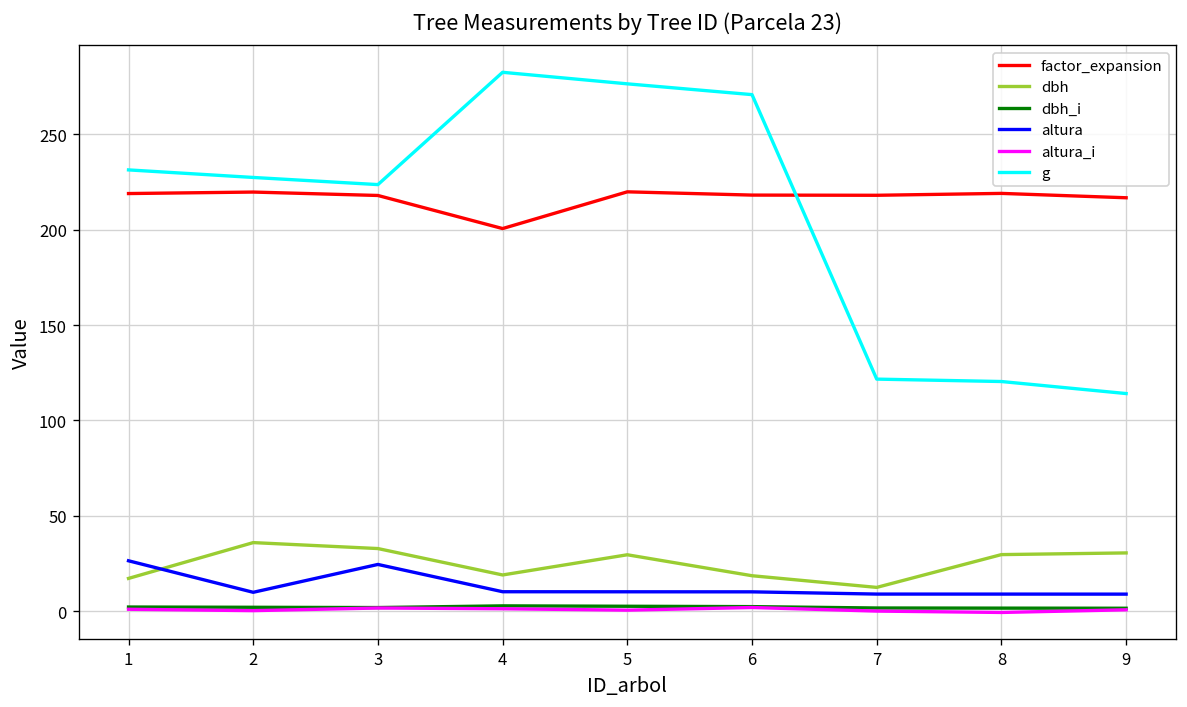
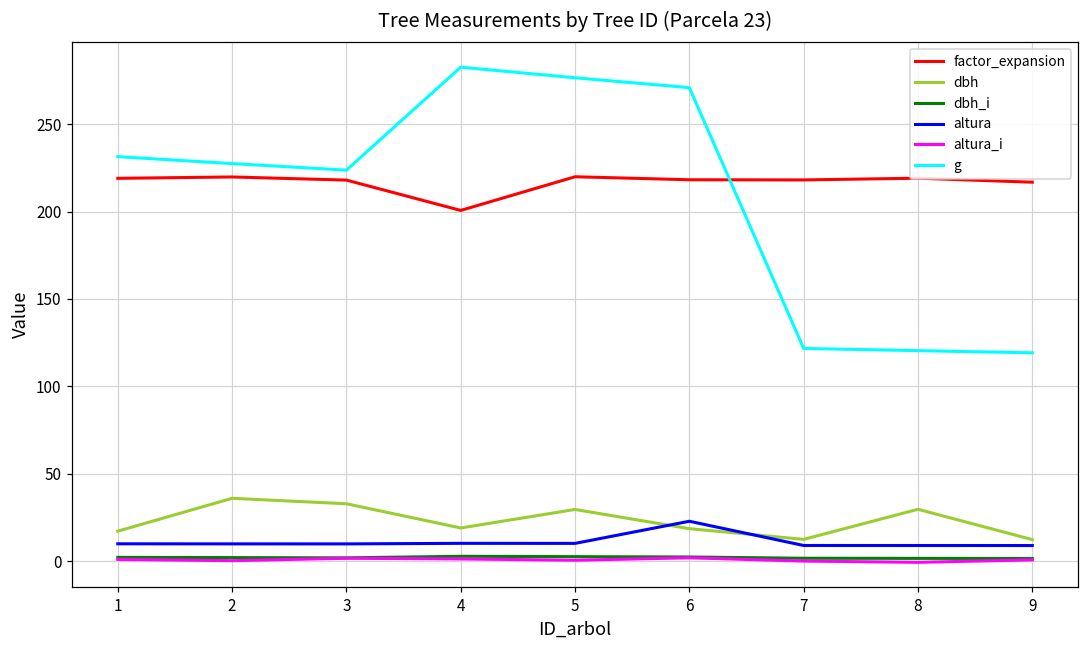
altura, 1: 26 -> 10
altura, 3: 24 -> 10
altura, 6: 10 -> 23
dbh, 9: 31 -> 12
g, 9: 114 -> 119
